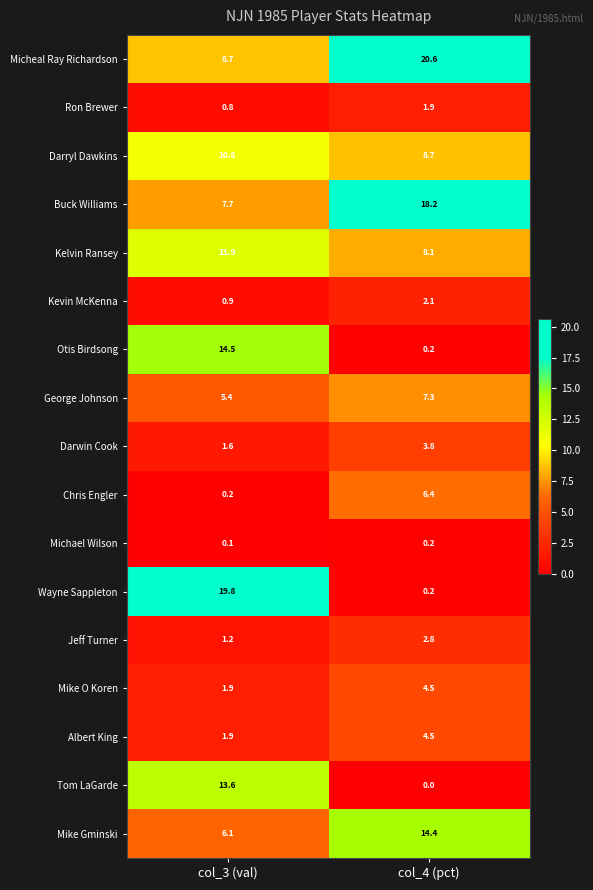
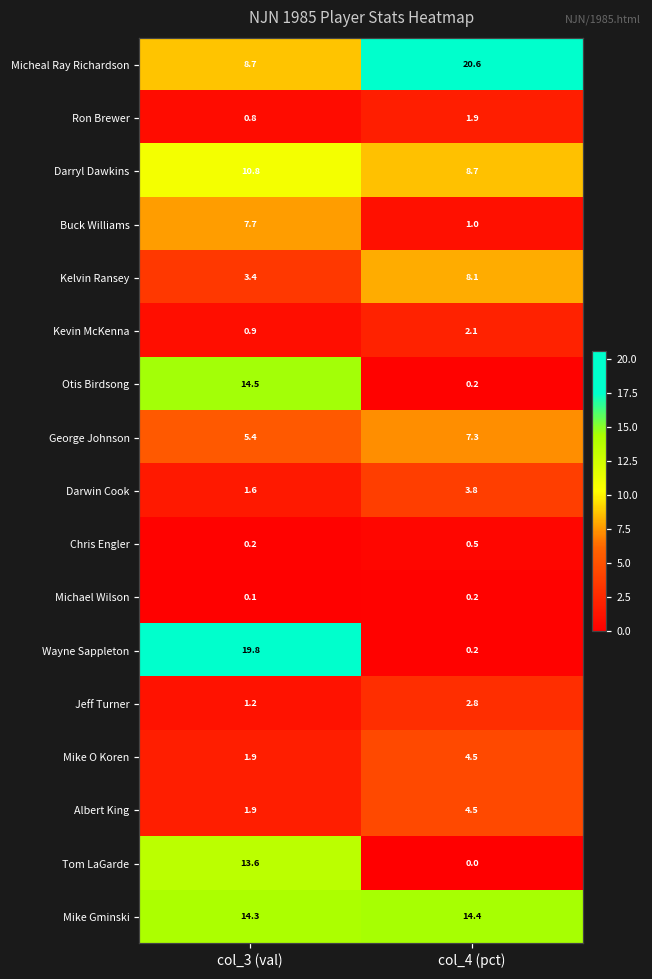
Buck Williams, col_4 (pct): 18.2 -> 1.0
Kelvin Ransey, col_3 (val): 11.9 -> 3.4
Chris Engler, col_4 (pct): 6.4 -> 0.5
Mike Gminski, col_3 (val): 6.1 -> 14.3
